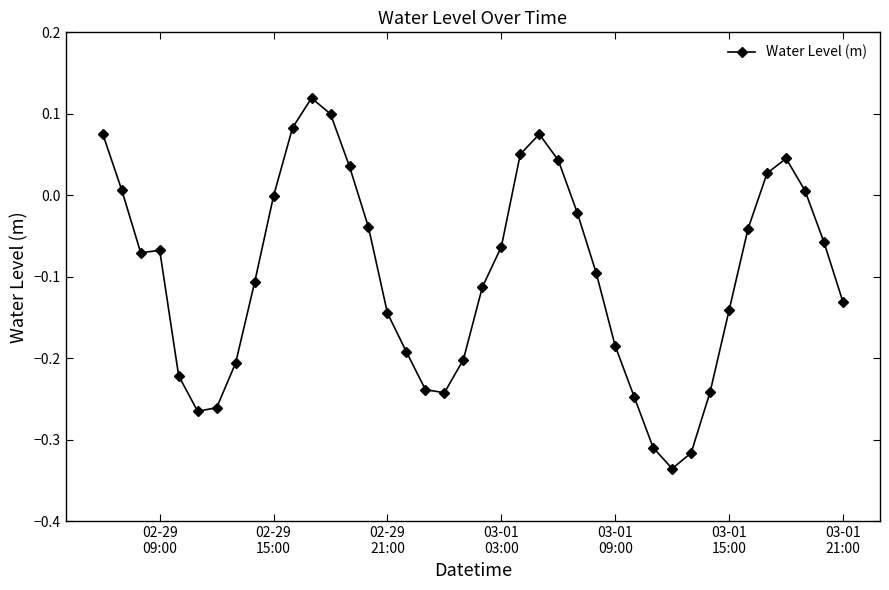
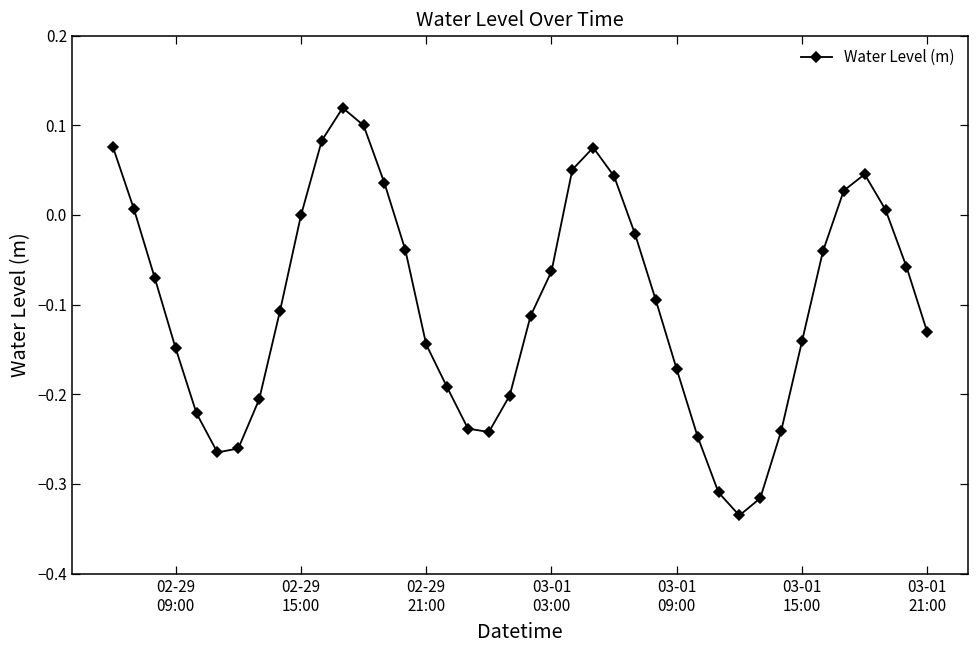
02-29 09:00: -0.07 -> -0.15
03-01 09:00: -0.18 -> -0.17
